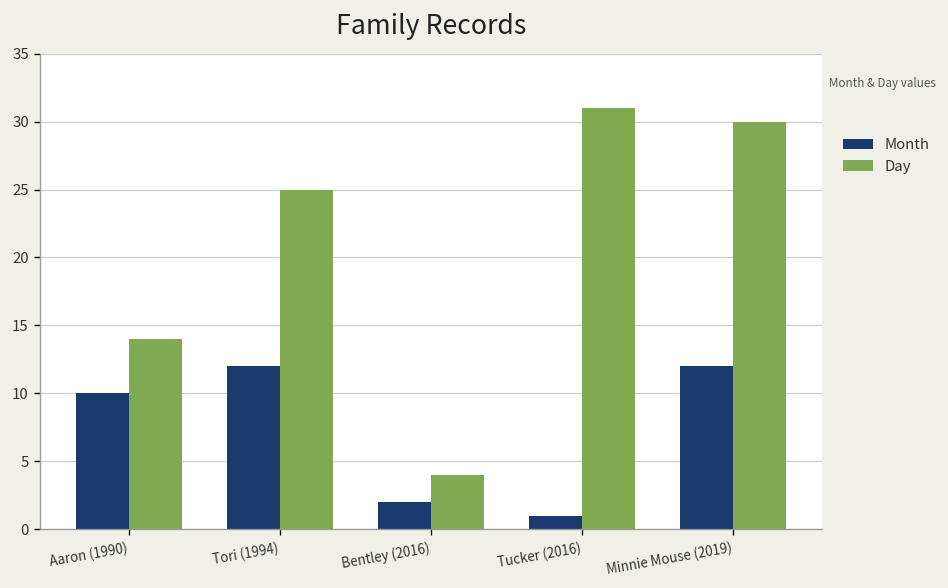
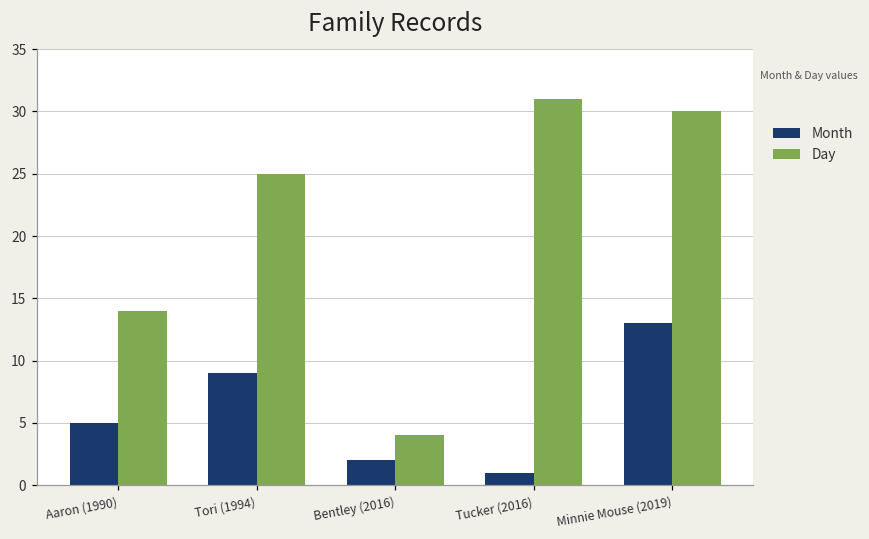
Month, Aaron (1990): 10 -> 5
Month, Tori (1994): 12 -> 9
Month, Minnie Mouse (2019): 12 -> 13
